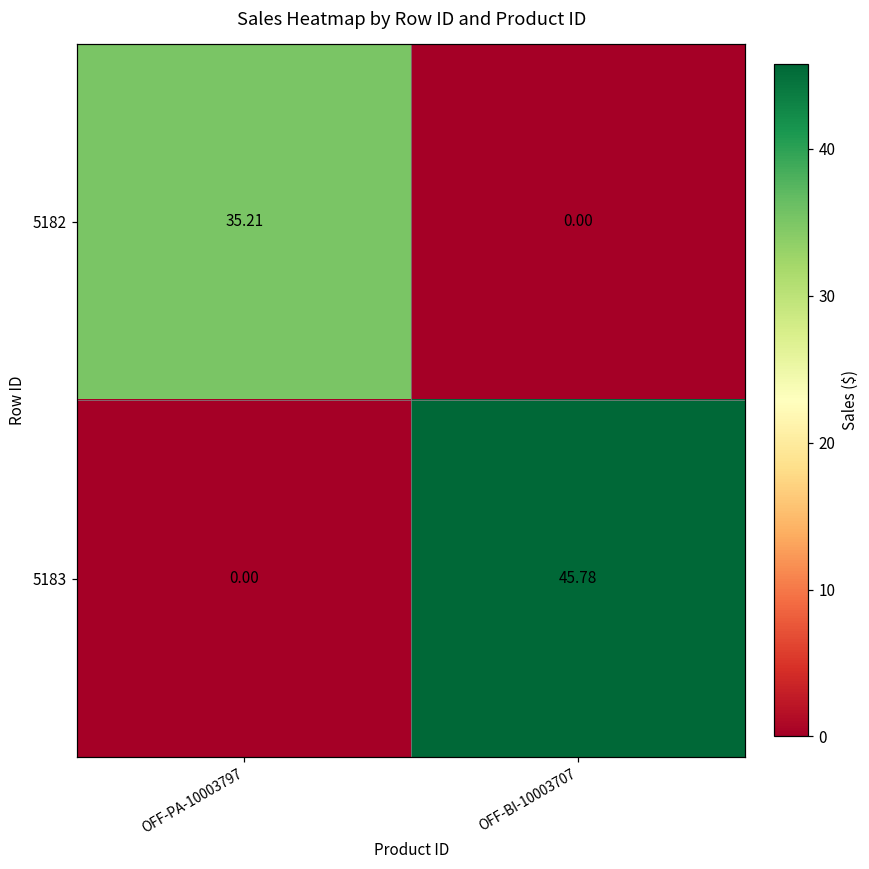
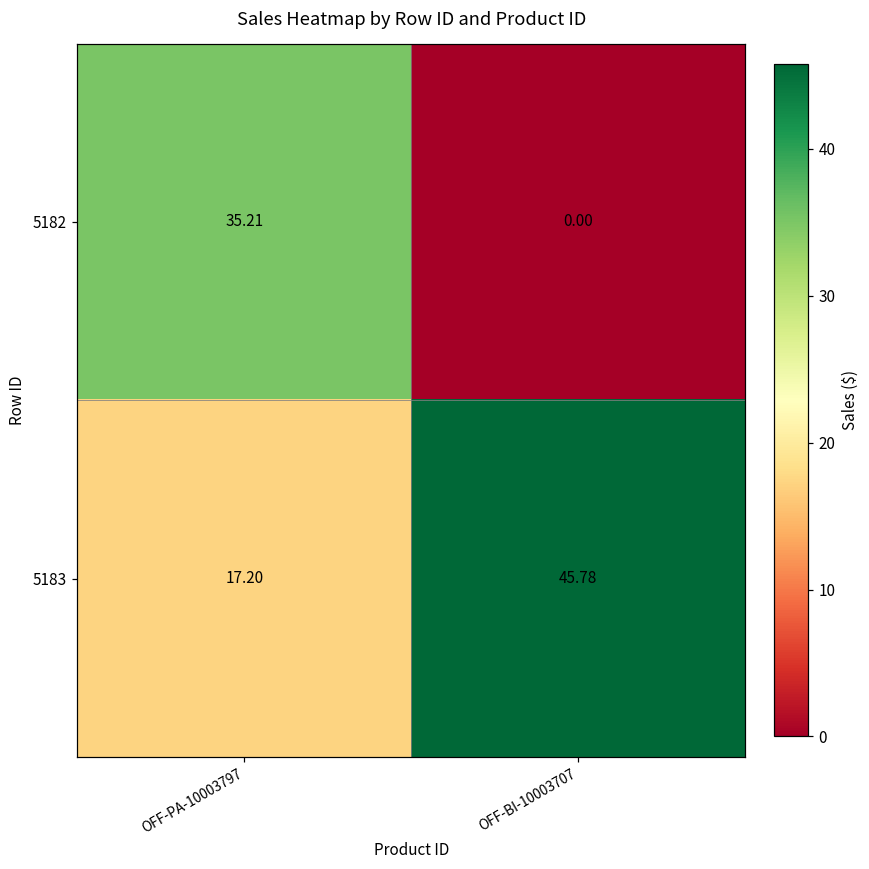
5183, OFF-PA-10003797: 0.00 -> 17.20
